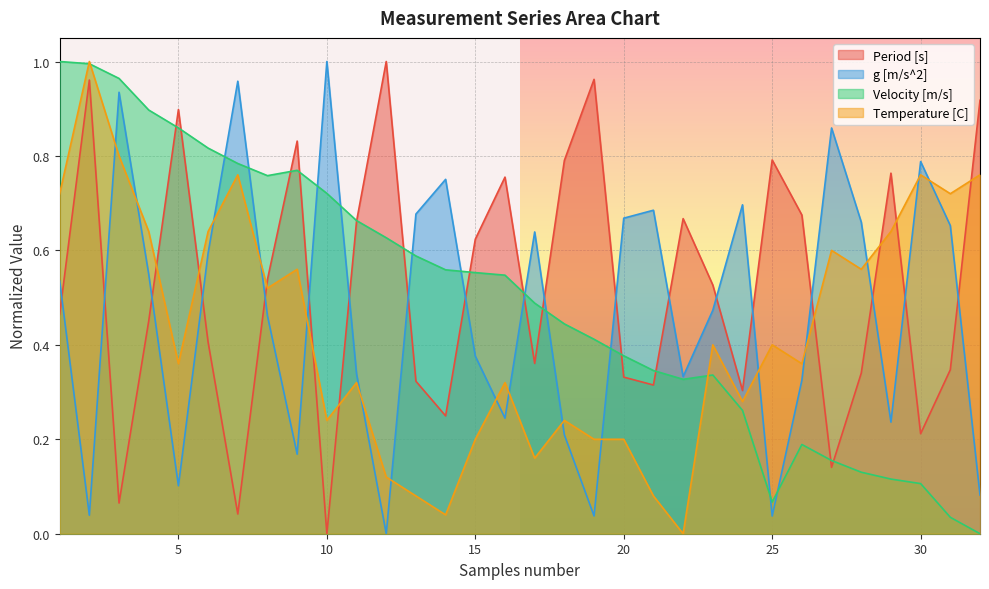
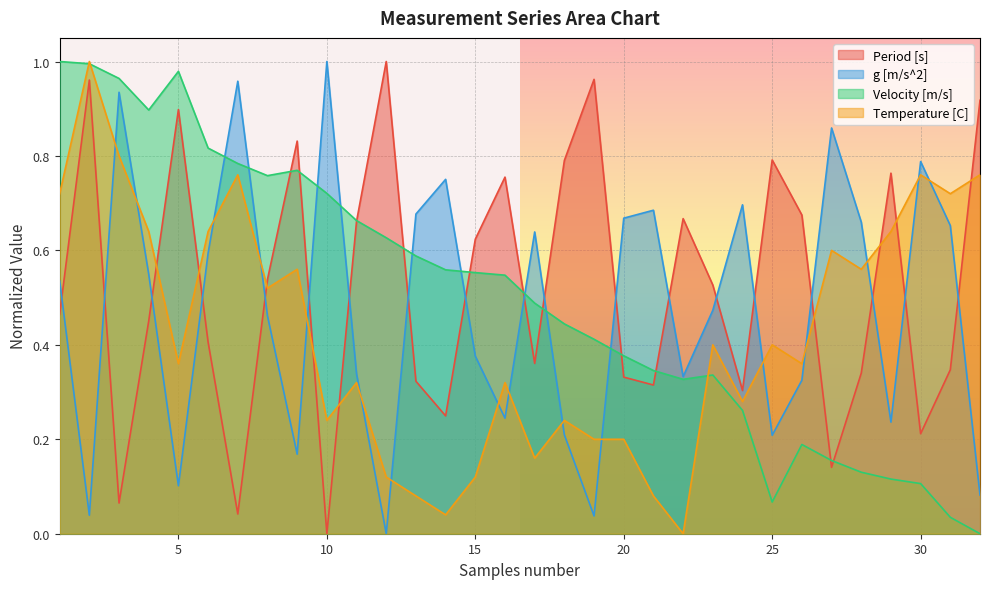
Velocity [m/s], 5: 0.86 -> 0.98
Temperature [C], 15: 0.20 -> 0.12
g [m/s^2], 25: 0.04 -> 0.21
